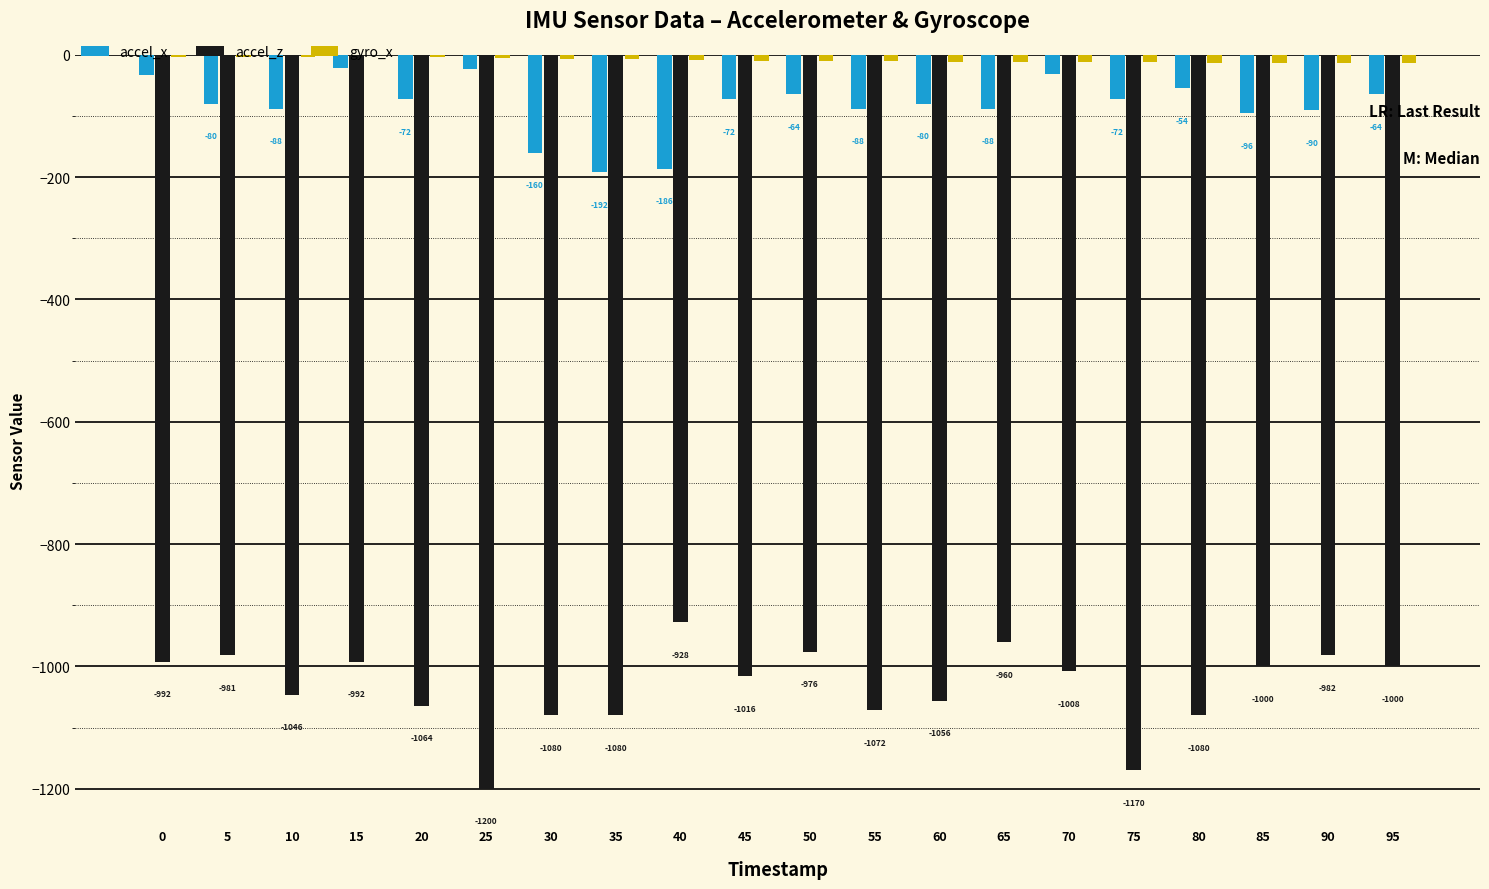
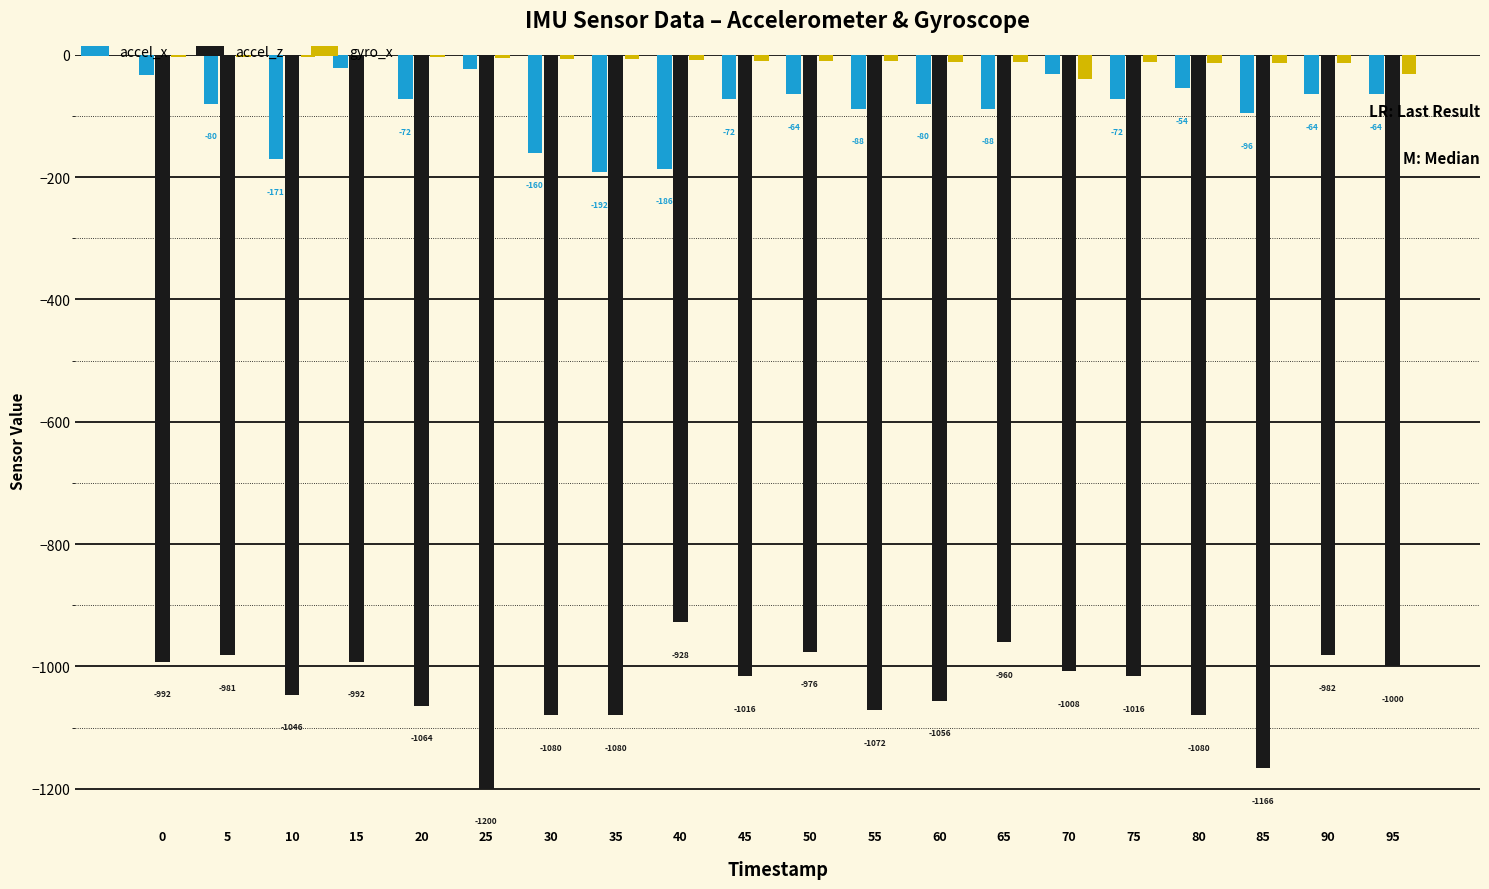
accel_x, 10: -88 -> -171
gyro_x, 70: -10 -> -40
accel_z, 75: -1170 -> -1016
accel_z, 85: -1000 -> -1166
accel_x, 90: -90 -> -64
gyro_x, 95: -10 -> -30
